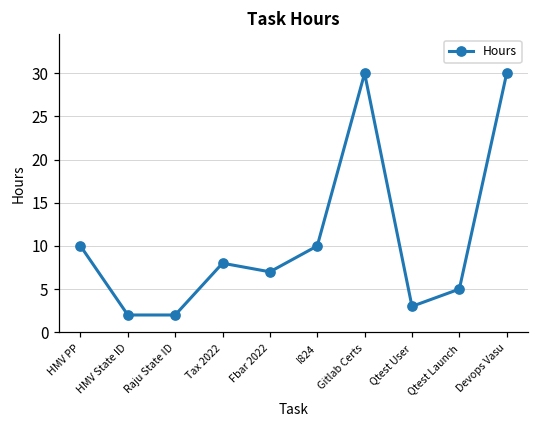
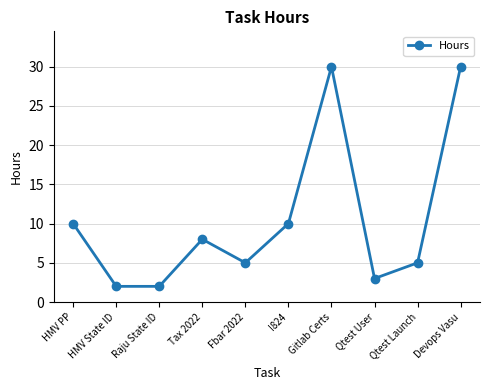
Fbar 2022: 7 -> 5
